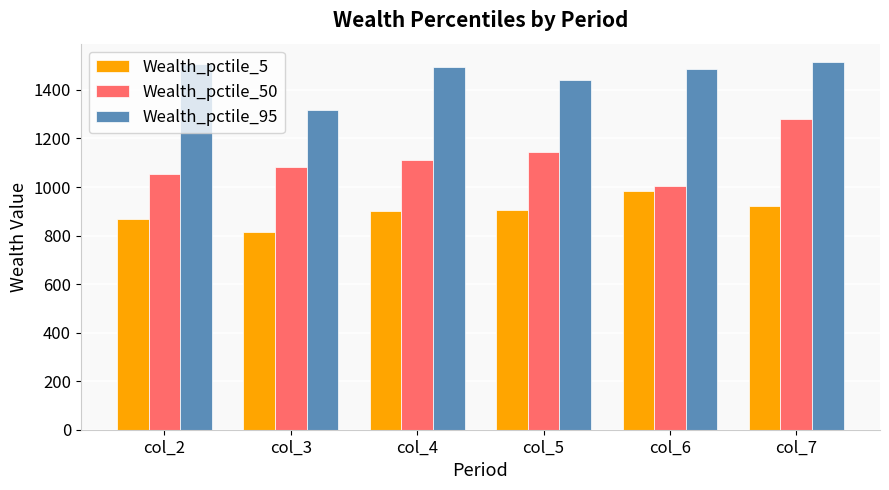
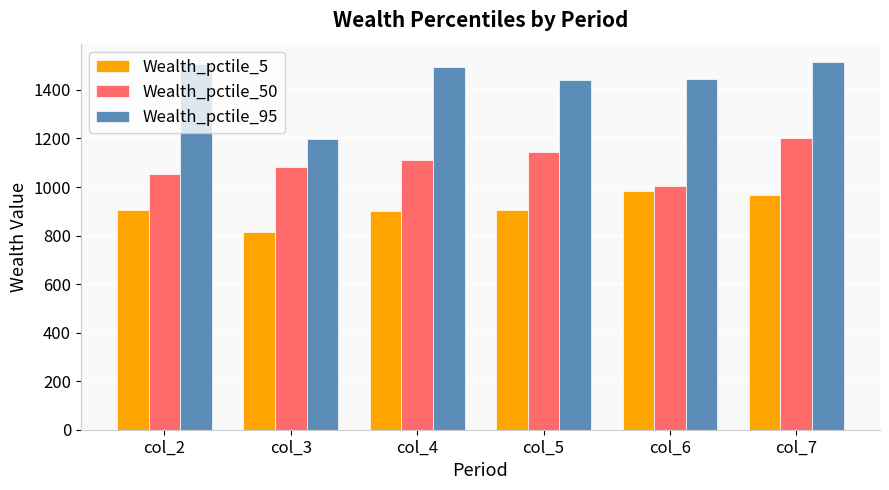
Wealth_pctile_5, col_2: 870 -> 900
Wealth_pctile_95, col_3: 1320 -> 1200
Wealth_pctile_95, col_6: 1480 -> 1450
Wealth_pctile_5, col_7: 920 -> 970
Wealth_pctile_50, col_7: 1280 -> 1200
